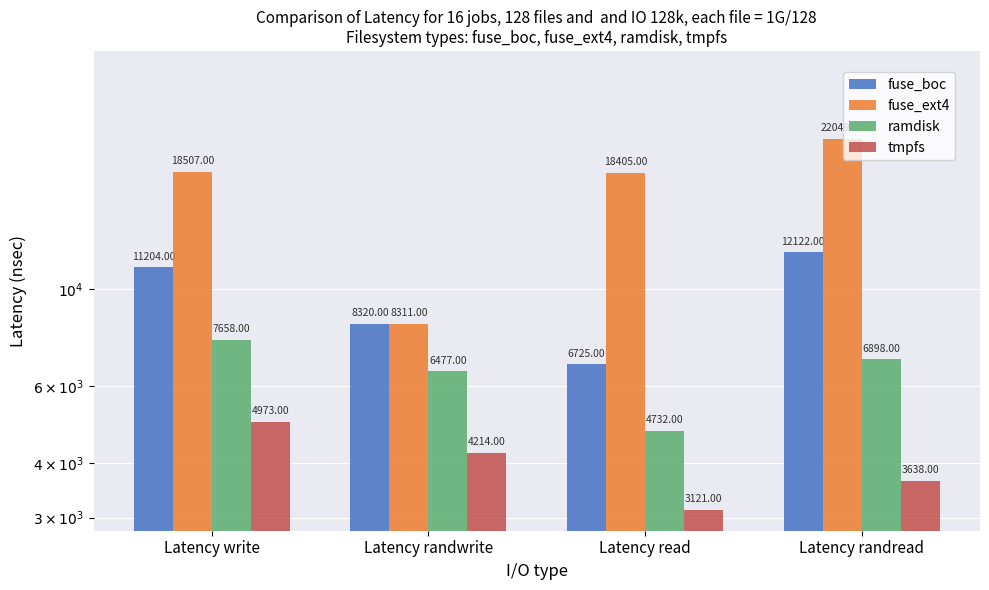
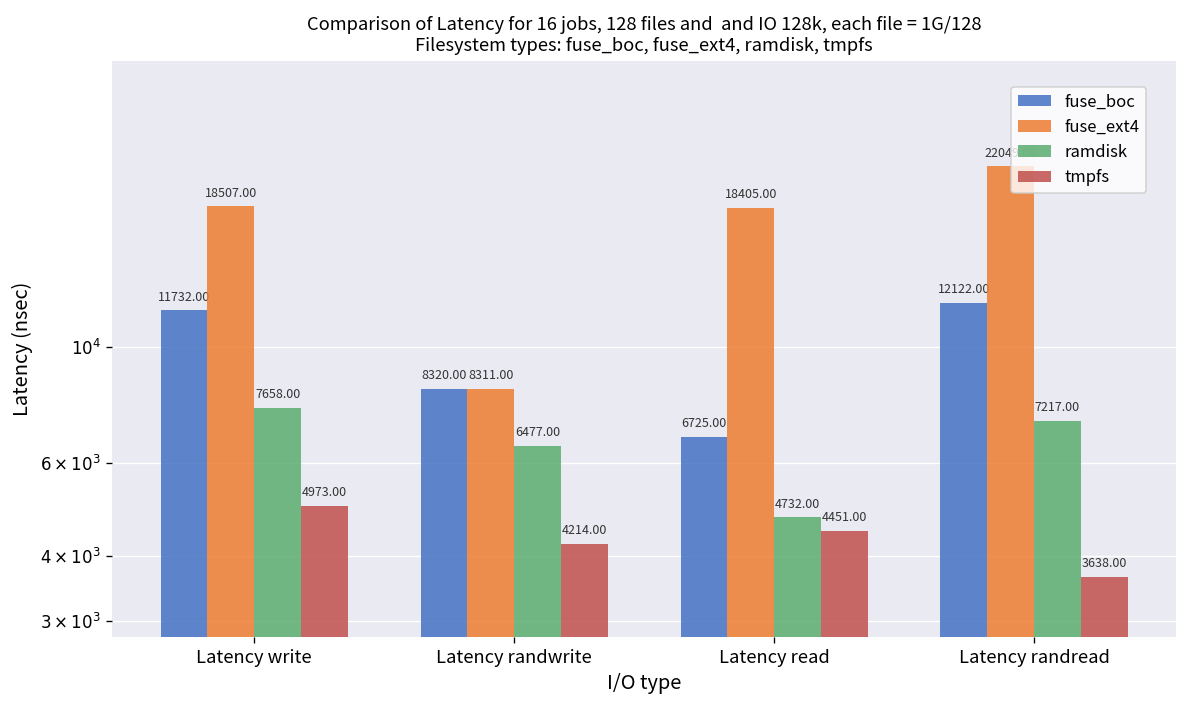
fuse_boc, Latency write: 11204.00 -> 11732.00
tmpfs, Latency read: 3121.00 -> 4451.00
ramdisk, Latency randread: 6898.00 -> 7217.00
